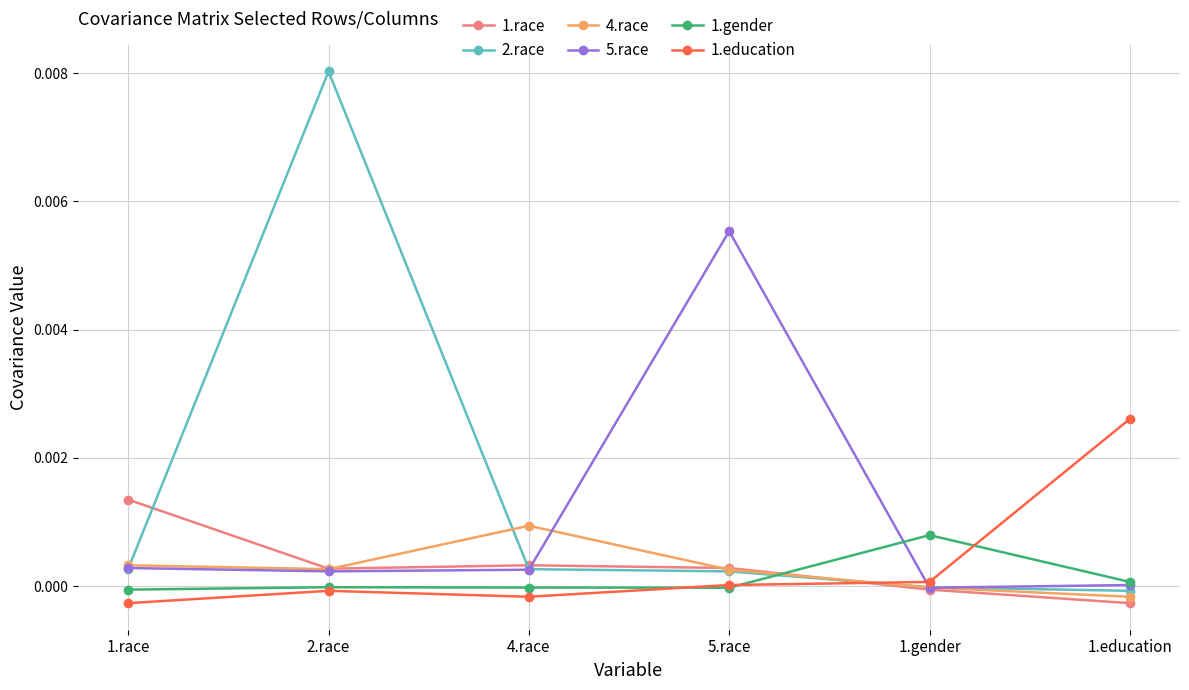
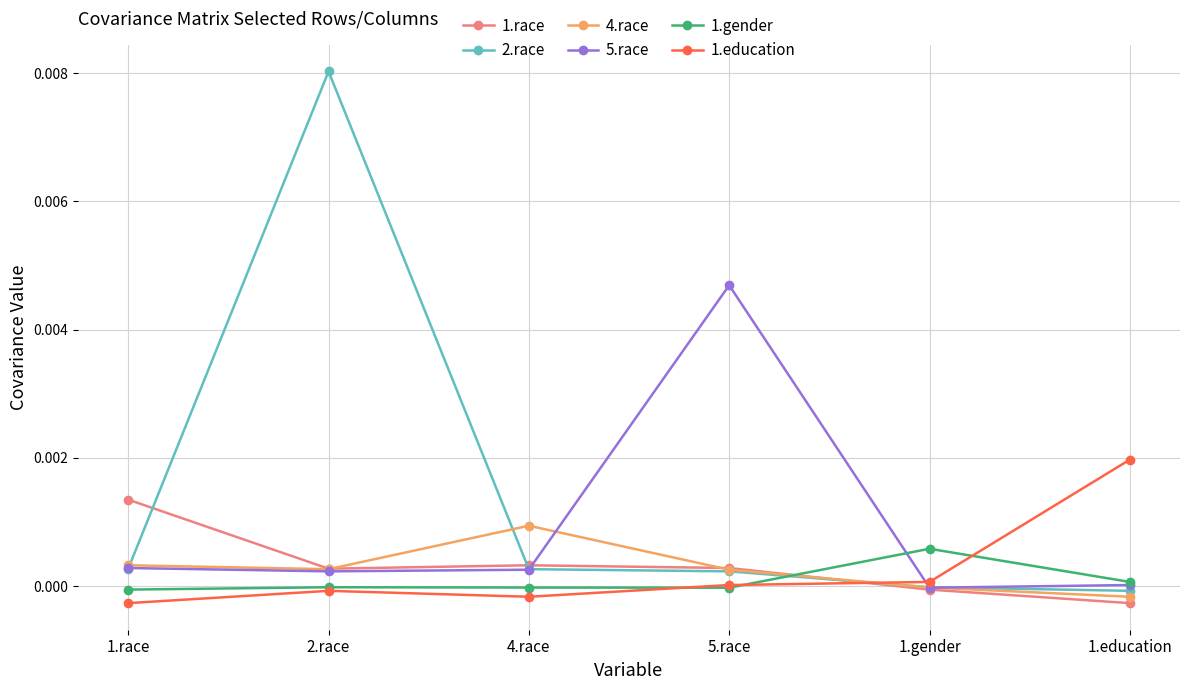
5.race, 5.race: 0.0055 -> 0.0047
1.gender, 1.gender: 0.0008 -> 0.0006
1.education, 1.education: 0.0026 -> 0.0020
